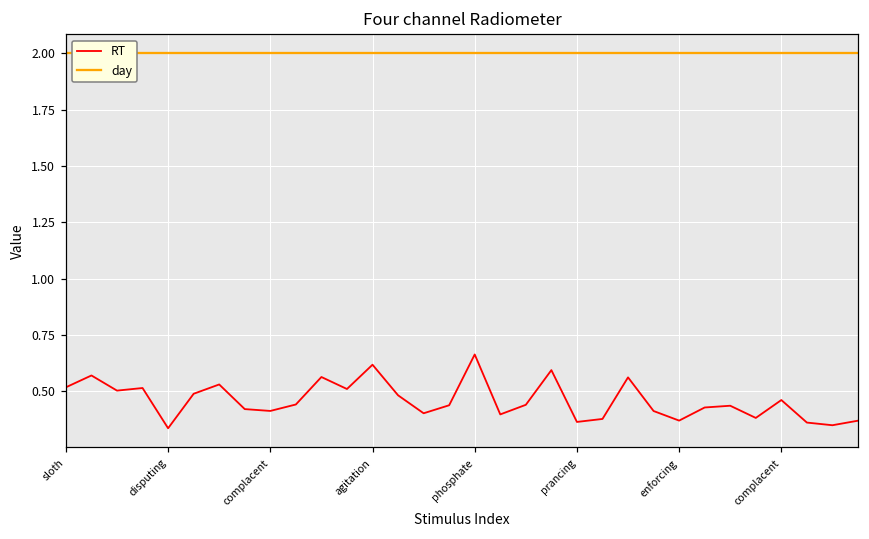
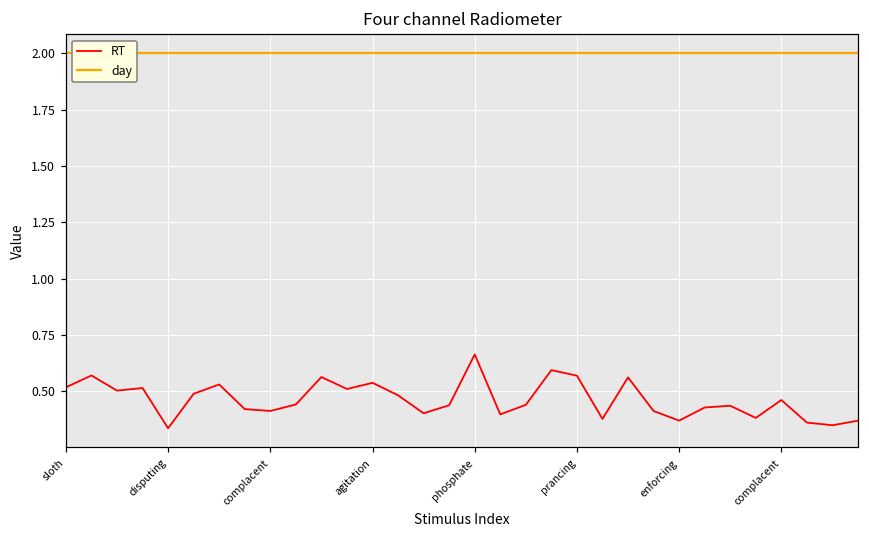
RT, agitation: 0.62 -> 0.54
RT, prancing: 0.36 -> 0.57
